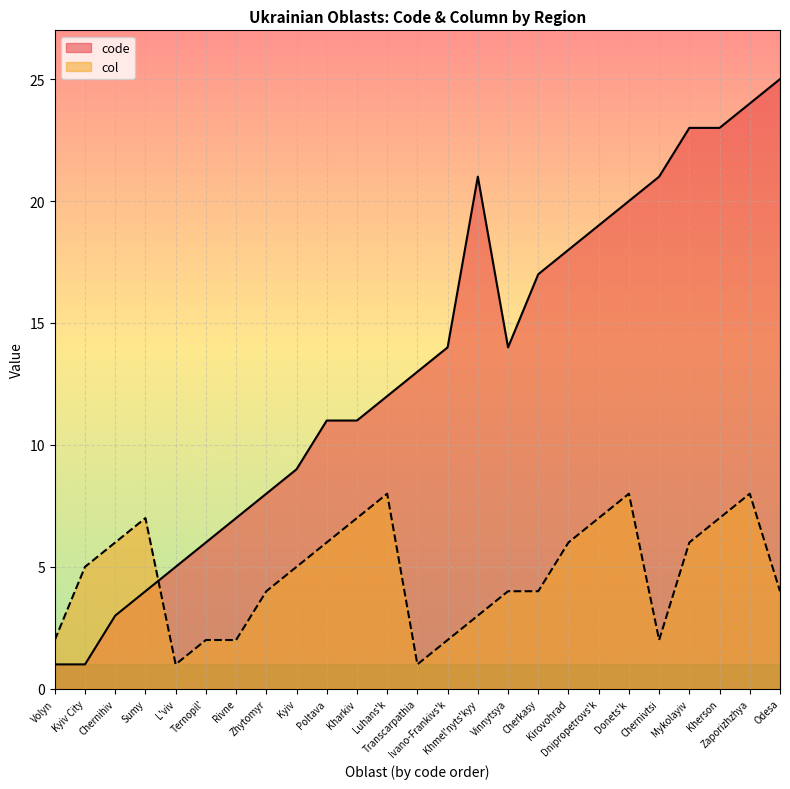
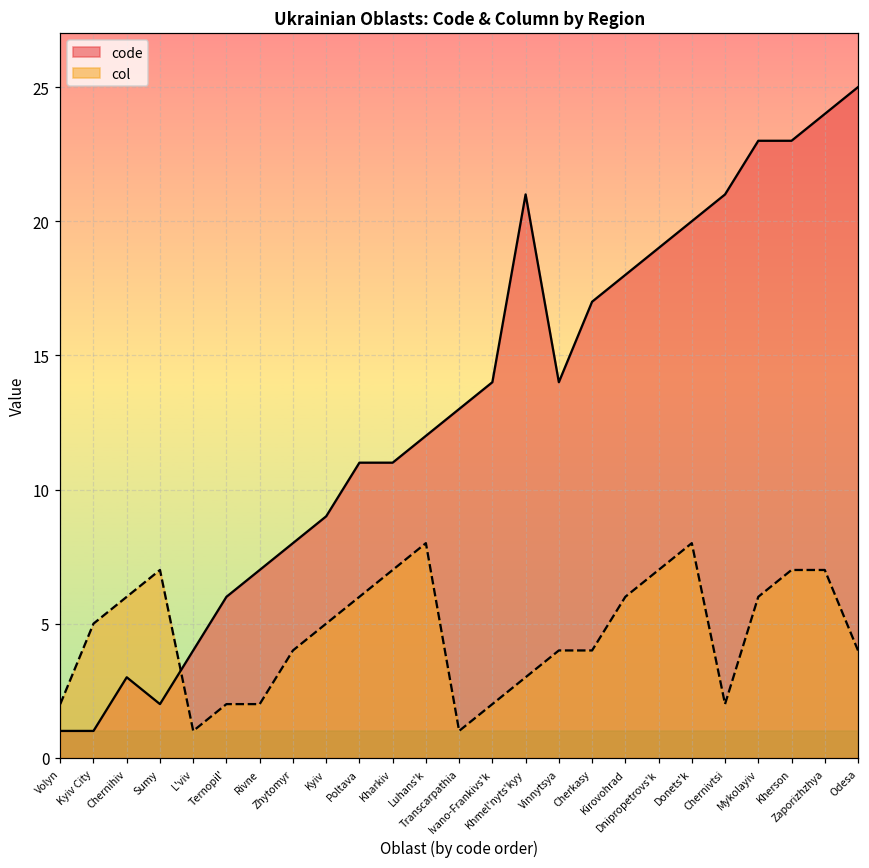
code, Sumy: 4 -> 2
code, L'viv: 5 -> 4
col, Zaporizhzhya: 8 -> 7
